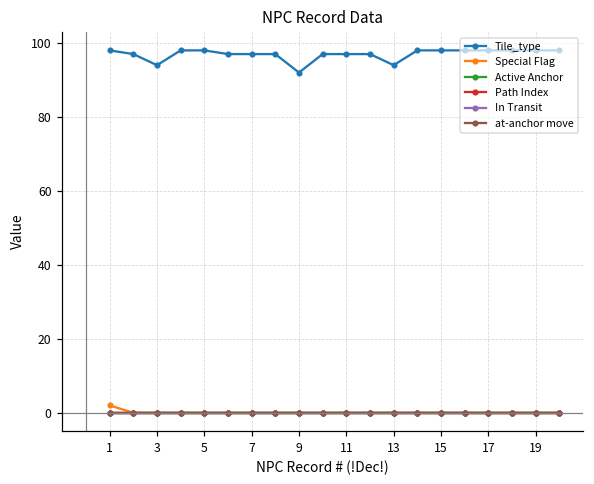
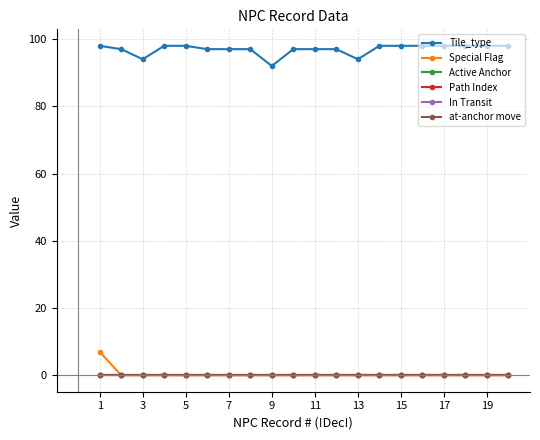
Special Flag, 1: 2 -> 7
